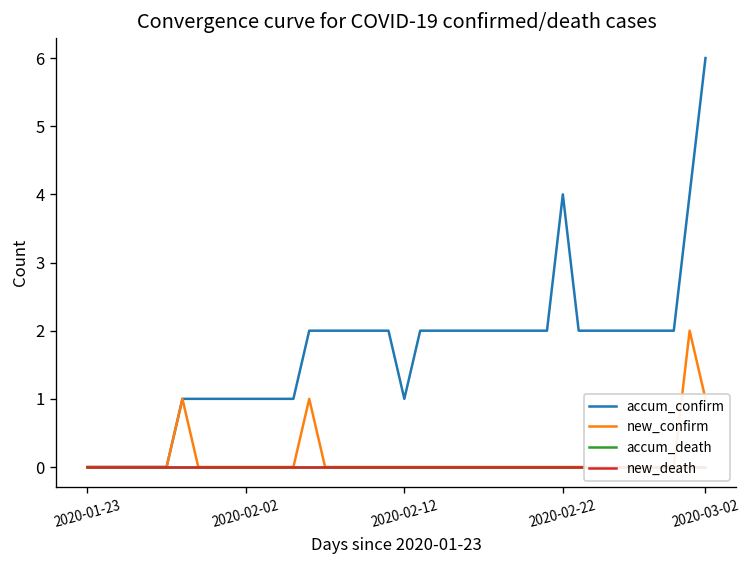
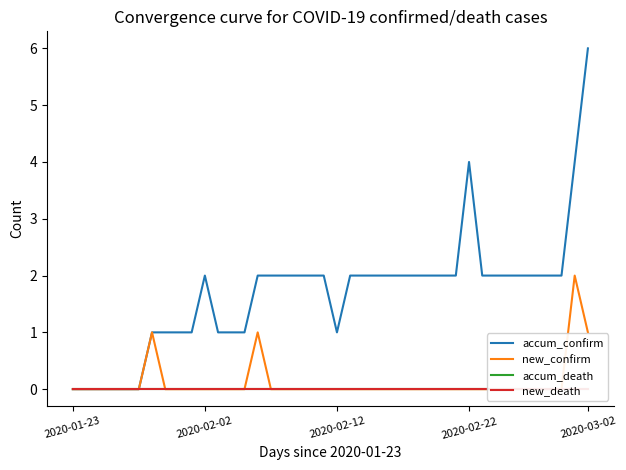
accum_confirm, 2020-02-02: 1 -> 2
